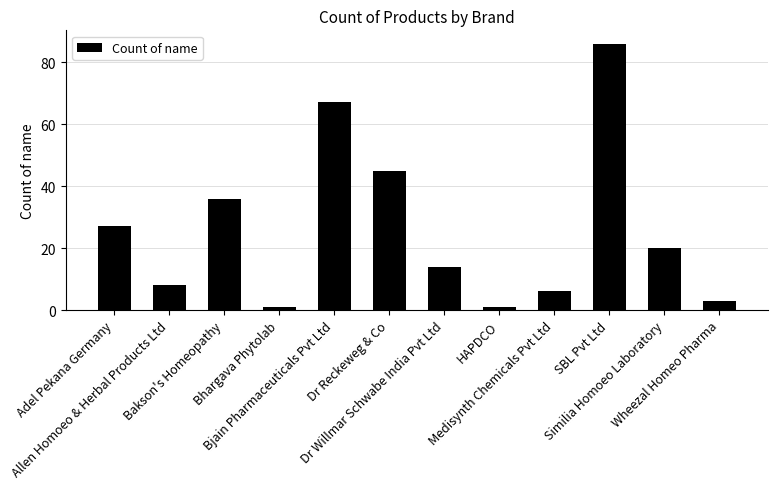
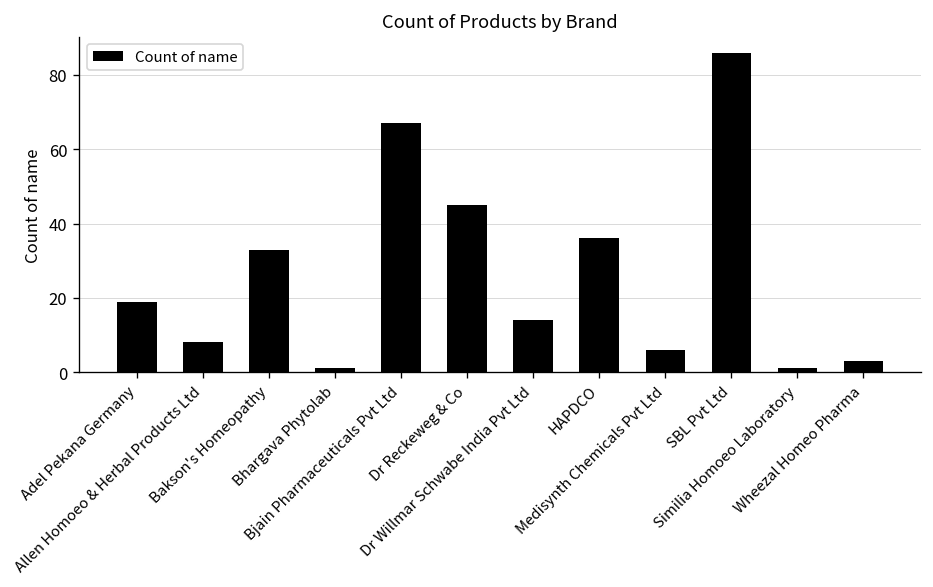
Adel Pekana Germany: 27 -> 19
Bakson's Homeopathy: 36 -> 33
HAPDCO: 1 -> 36
Similia Homoeo Laboratory: 20 -> 1
